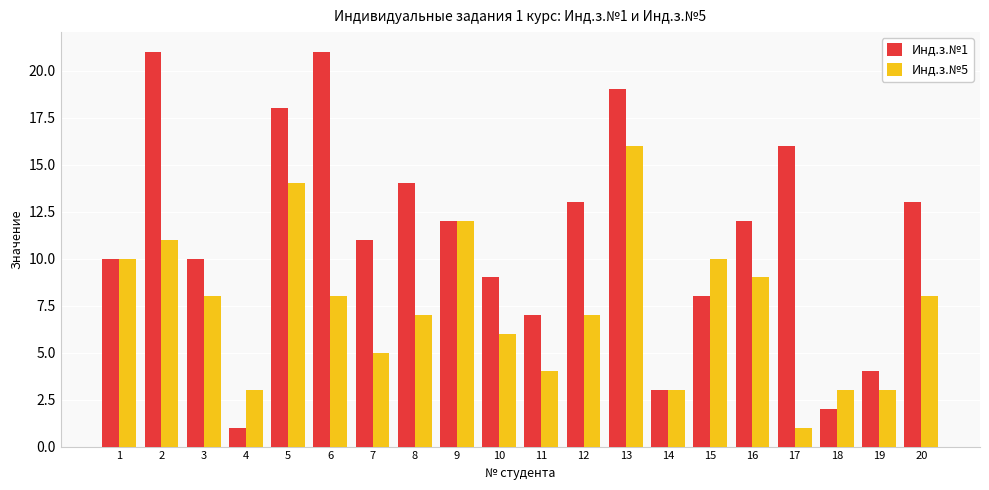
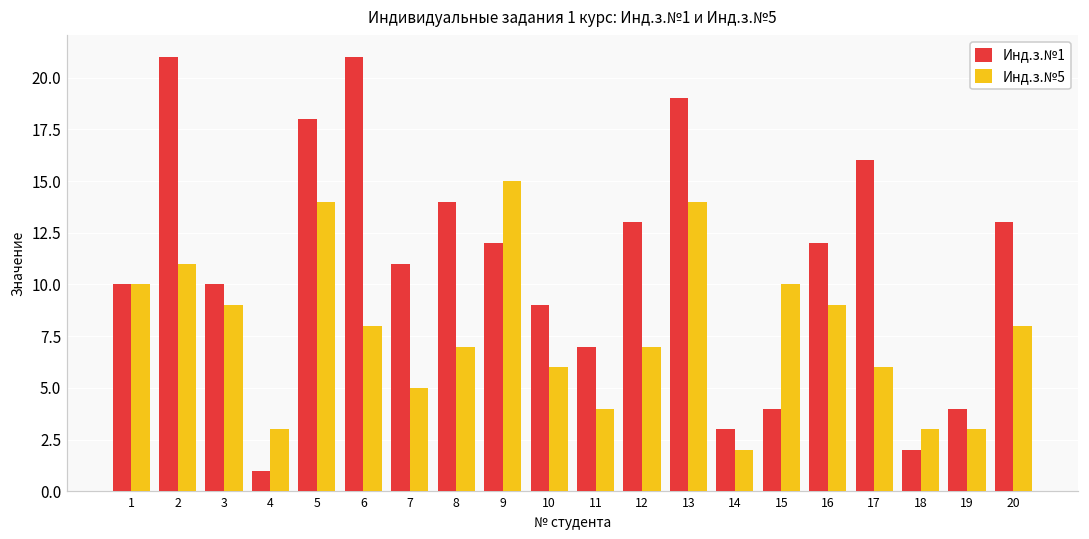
Инд.з.№5, 3: 8 -> 9
Инд.з.№5, 9: 12 -> 15
Инд.з.№5, 13: 16 -> 14
Инд.з.№5, 14: 3 -> 2
Инд.з.№1, 15: 8 -> 4
Инд.з.№5, 17: 1 -> 6
